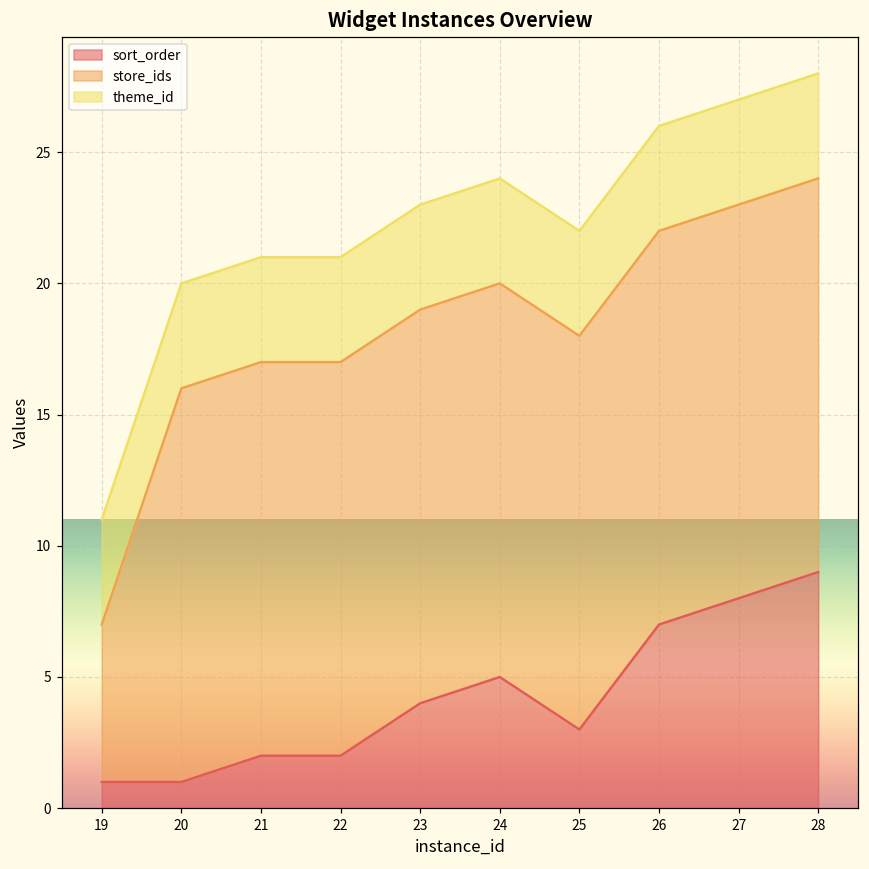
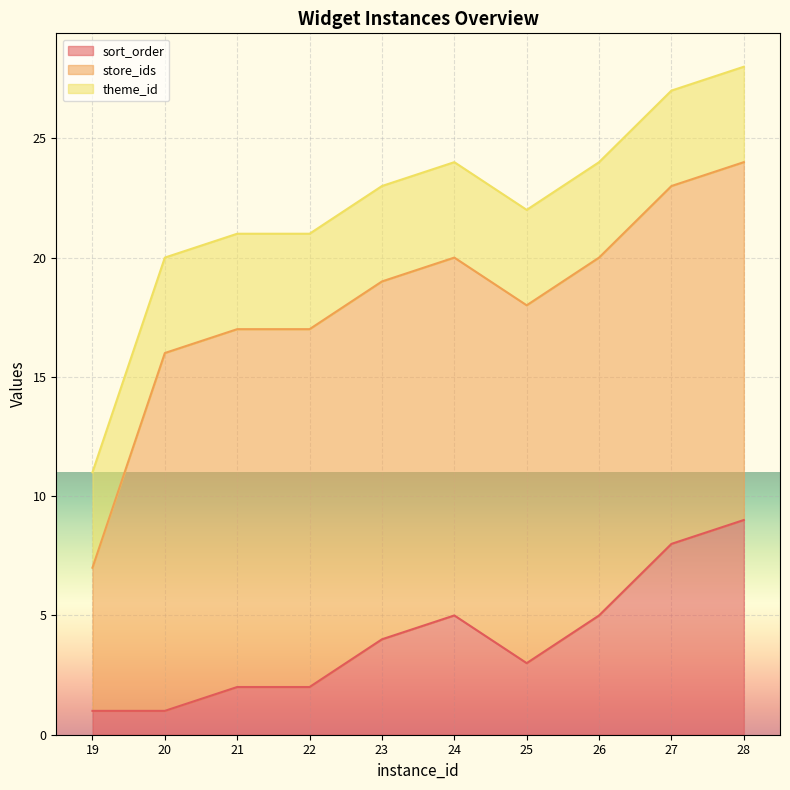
sort_order, 26: 7 -> 5
